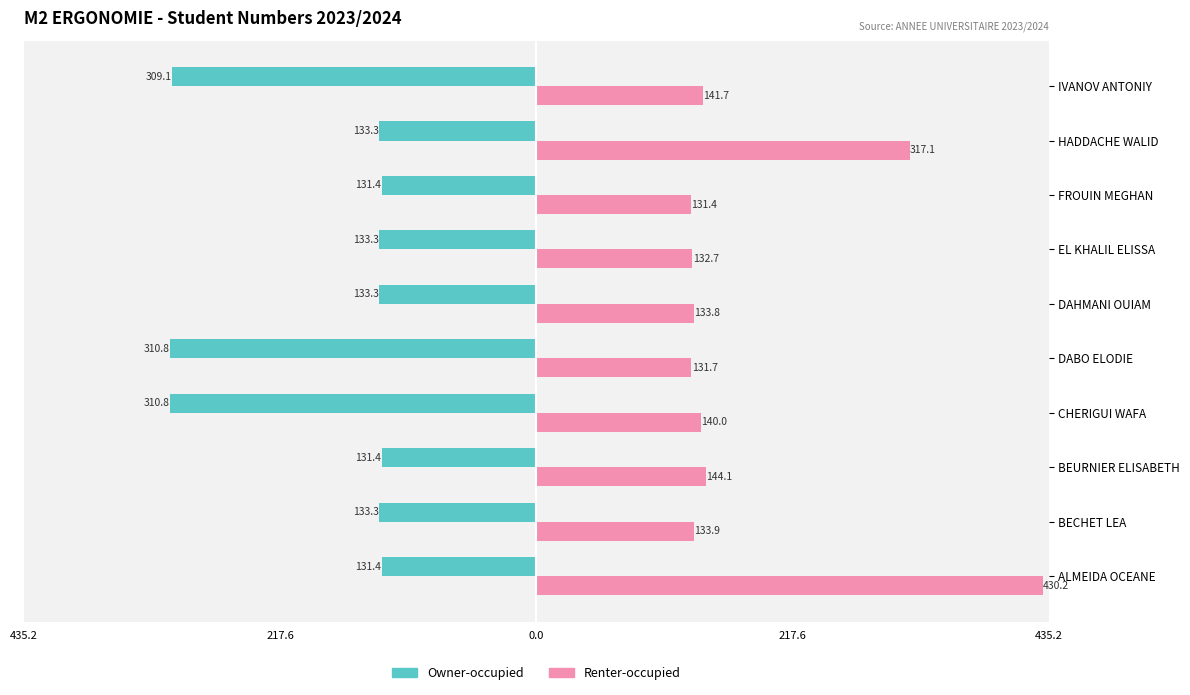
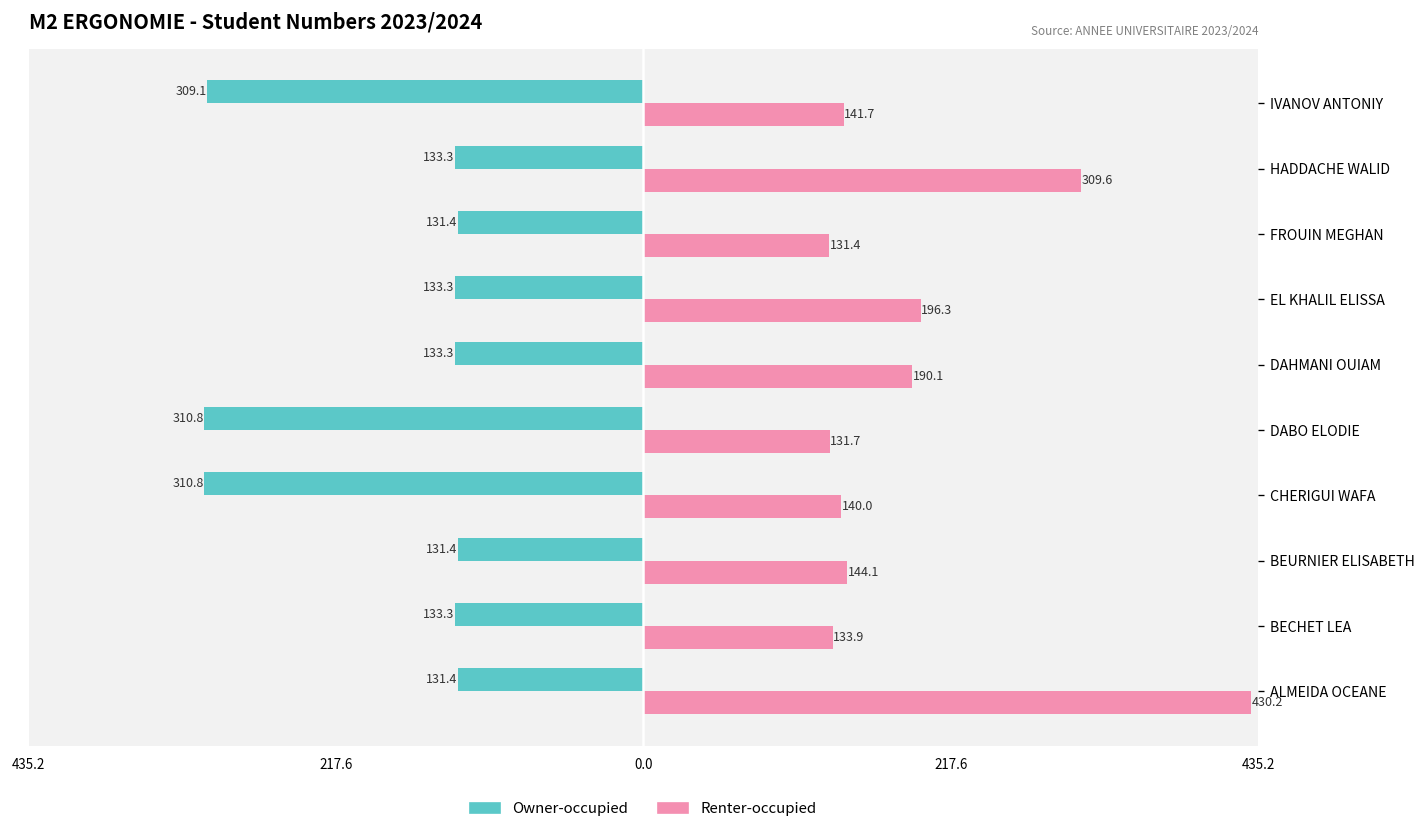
Renter-occupied, HADDACHE WALID: 317.1 -> 309.6
Renter-occupied, EL KHALIL ELISSA: 132.7 -> 196.3
Renter-occupied, DAHMANI OUIAM: 133.8 -> 190.1
